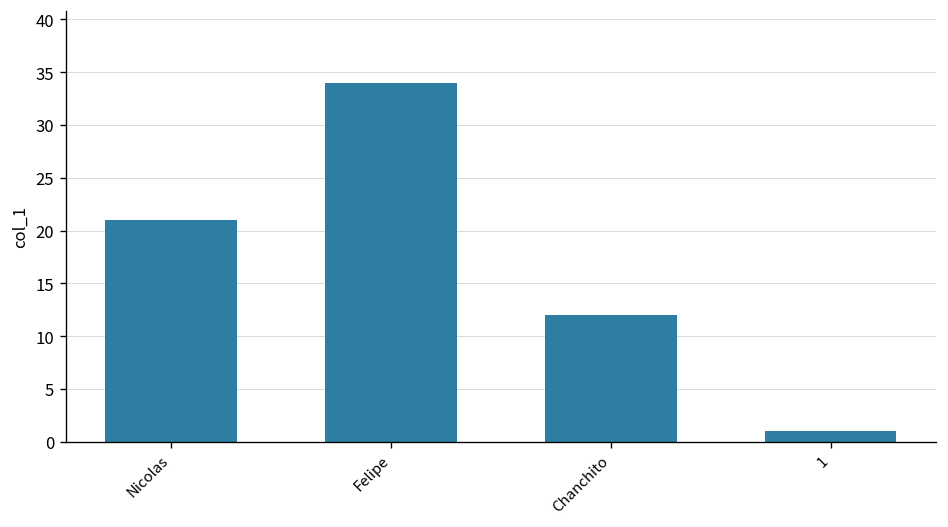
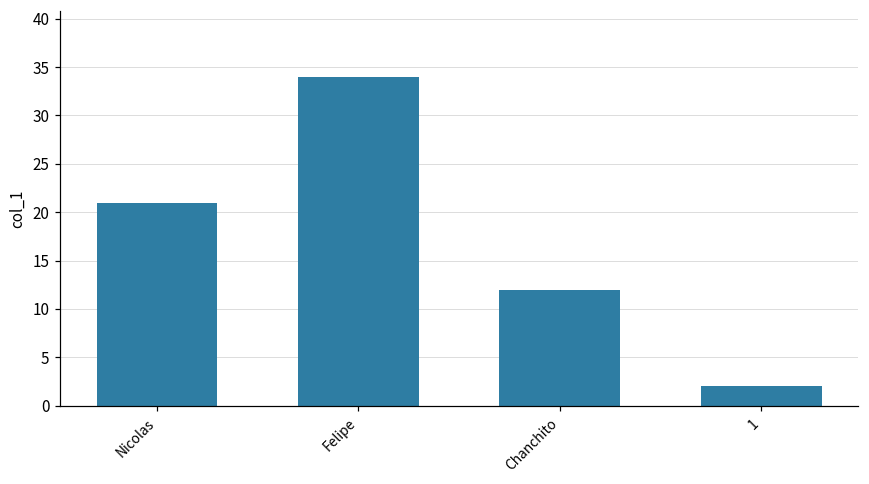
1: 1 -> 2
